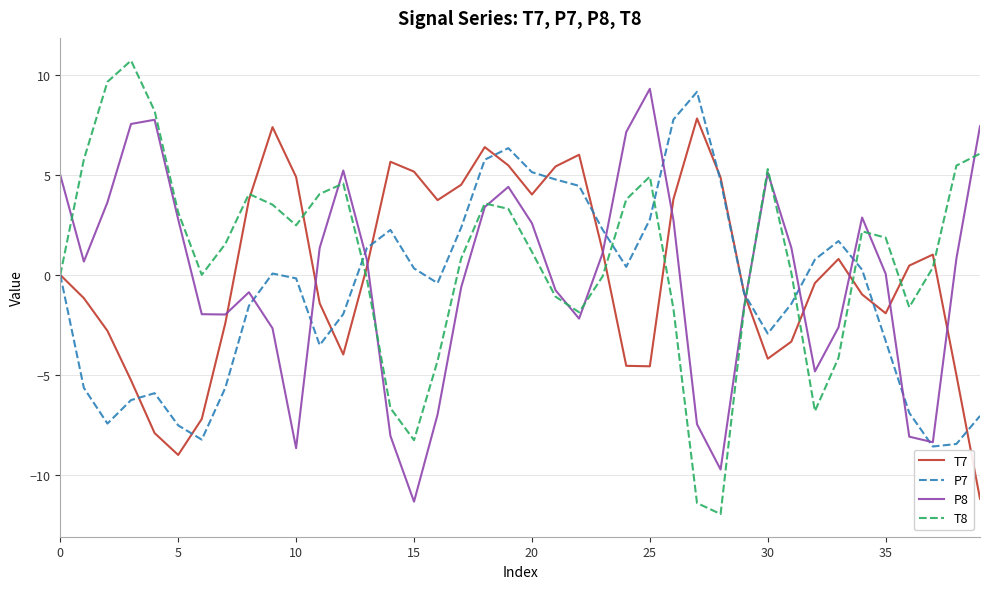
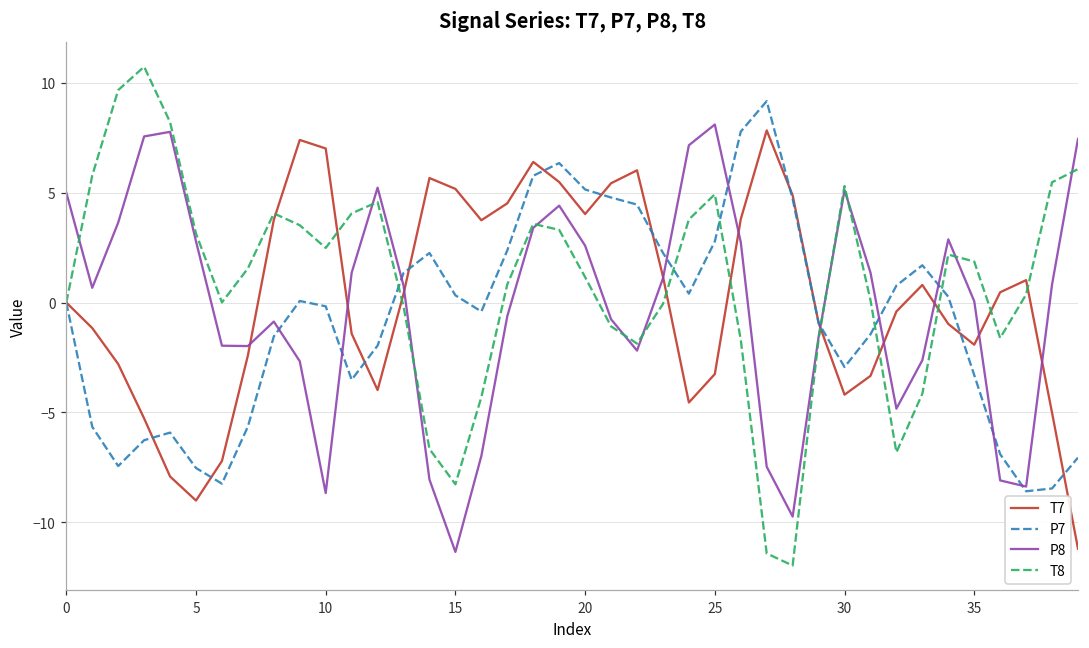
T7, 10: 4.9 -> 7.0
T7, 25: -4.6 -> -3.3
P8, 25: 9.3 -> 8.1
